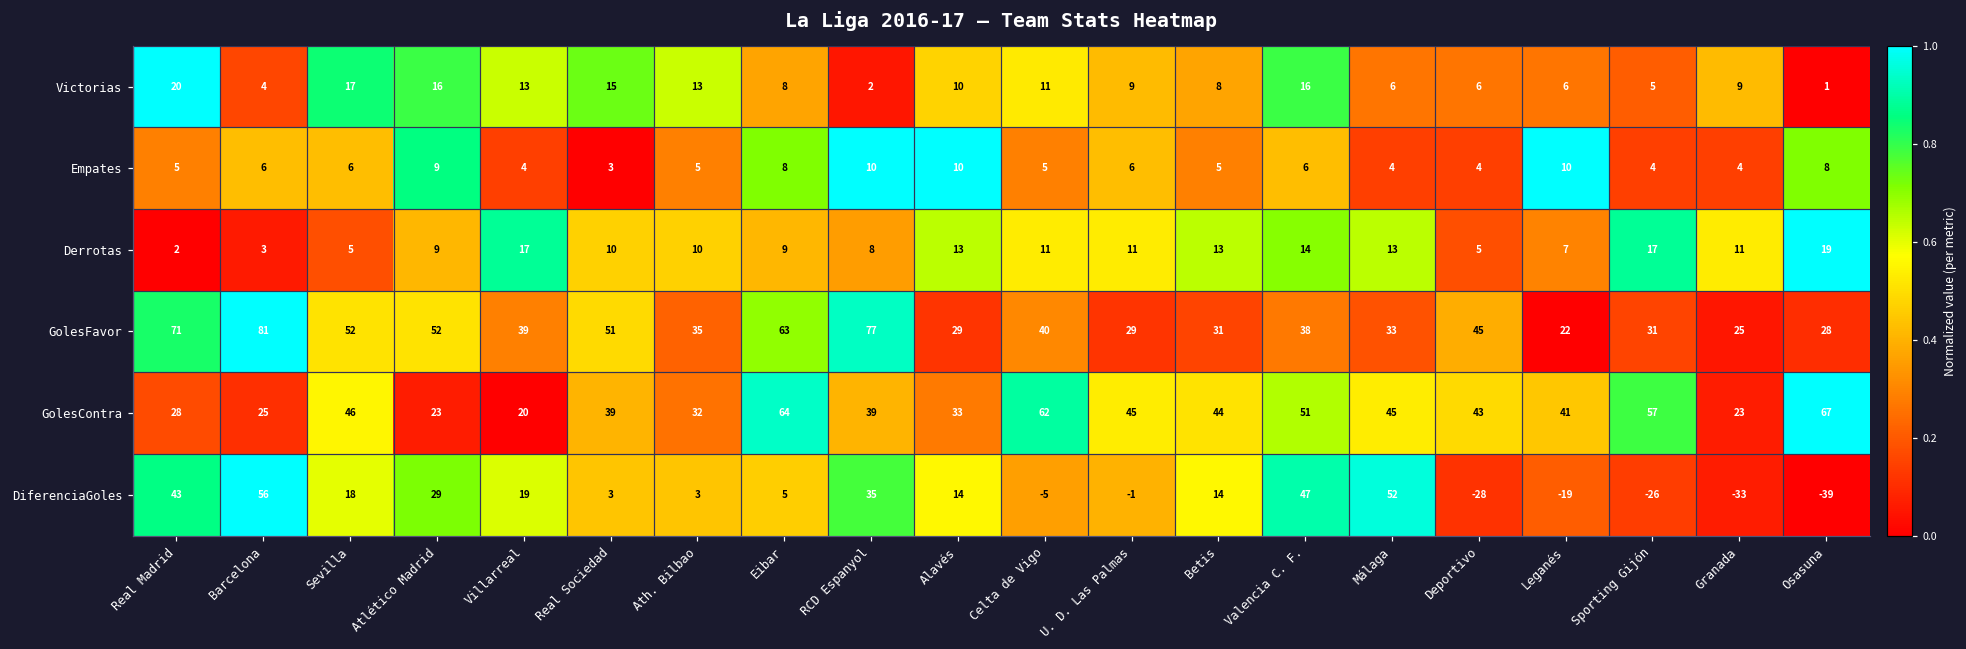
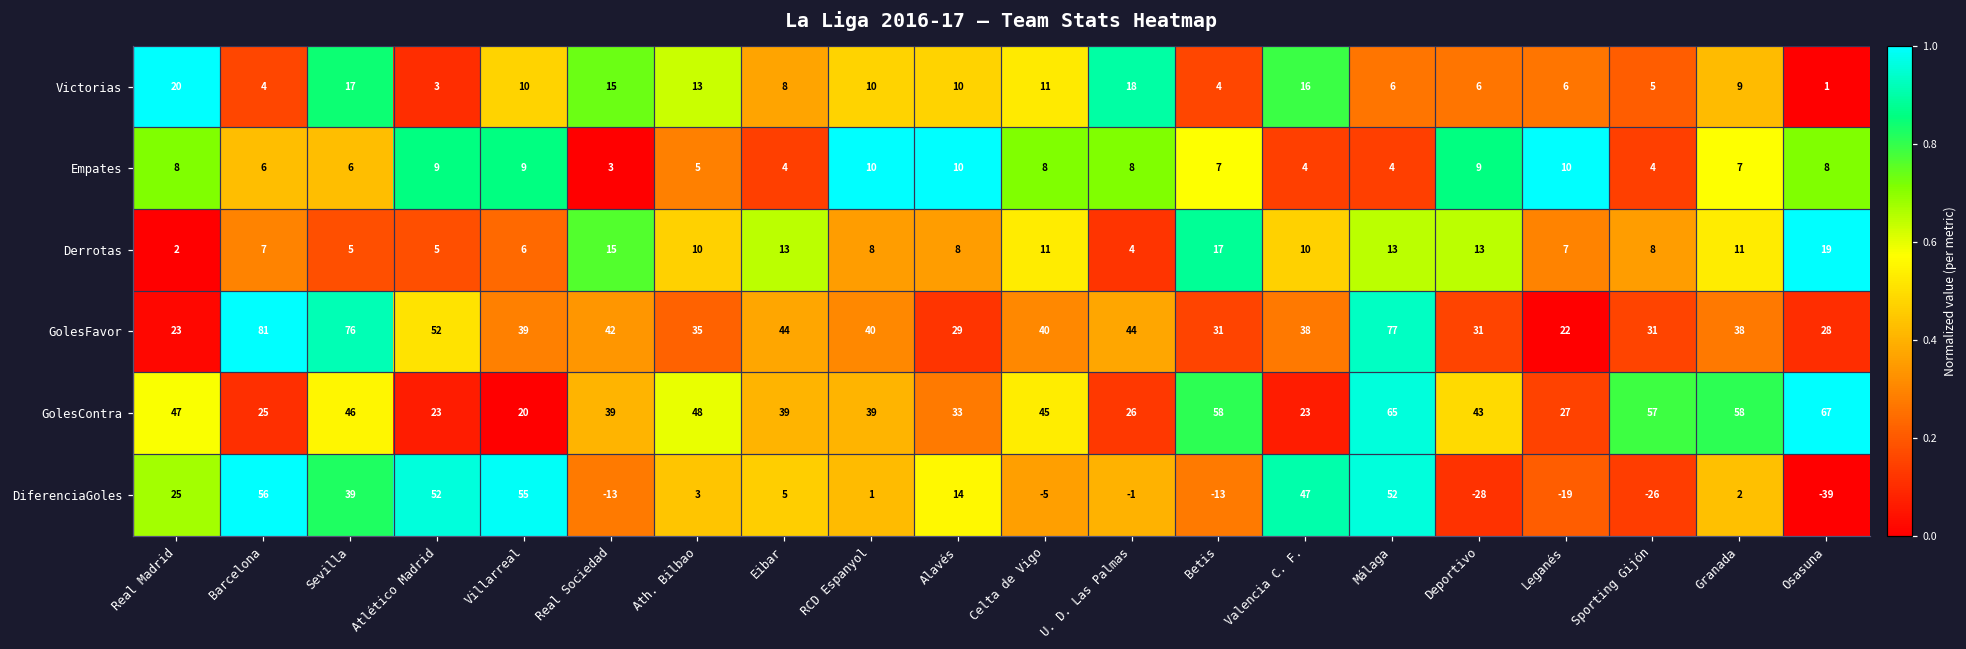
Victorias, Atlético Madrid: 16 -> 3
Victorias, Villarreal: 13 -> 10
Victorias, RCD Espanyol: 2 -> 10
Victorias, U. D. Las Palmas: 9 -> 18
Victorias, Betis: 8 -> 4
Empates, Real Madrid: 5 -> 8
Empates, Villarreal: 4 -> 9
Empates, Eibar: 8 -> 4
Empates, Celta de Vigo: 5 -> 8
Empates, U. D. Las Palmas: 6 -> 8
Empates, Betis: 5 -> 7
Empates, Valencia C. F.: 6 -> 4
Empates, Deportivo: 4 -> 9
Empates, Granada: 4 -> 7
Derrotas, Barcelona: 3 -> 7
Derrotas, Atlético Madrid: 9 -> 5
Derrotas, Villarreal: 17 -> 6
Derrotas, Real Sociedad: 10 -> 15
Derrotas, Eibar: 9 -> 13
Derrotas, Alavés: 13 -> 8
Derrotas, U. D. Las Palmas: 11 -> 4
Derrotas, Betis: 13 -> 17
Derrotas, Valencia C. F.: 14 -> 10
Derrotas, Deportivo: 5 -> 13
Derrotas, Sporting Gijón: 17 -> 8
GolesFavor, Real Madrid: 71 -> 23
GolesFavor, Sevilla: 52 -> 76
GolesFavor, Real Sociedad: 51 -> 42
GolesFavor, Eibar: 63 -> 44
GolesFavor, RCD Espanyol: 77 -> 40
GolesFavor, U. D. Las Palmas: 29 -> 44
GolesFavor, Málaga: 33 -> 77
GolesFavor, Deportivo: 45 -> 31
GolesFavor, Granada: 25 -> 38
GolesContra, Real Madrid: 28 -> 47
GolesContra, Ath. Bilbao: 32 -> 48
GolesContra, Eibar: 64 -> 39
GolesContra, Celta de Vigo: 62 -> 45
GolesContra, U. D. Las Palmas: 45 -> 26
GolesContra, Betis: 44 -> 58
GolesContra, Valencia C. F.: 51 -> 23
GolesContra, Málaga: 45 -> 65
GolesContra, Leganés: 41 -> 27
GolesContra, Granada: 23 -> 58
DiferenciaGoles, Real Madrid: 43 -> 25
DiferenciaGoles, Sevilla: 18 -> 39
DiferenciaGoles, Atlético Madrid: 29 -> 52
DiferenciaGoles, Villarreal: 19 -> 55
DiferenciaGoles, Real Sociedad: 3 -> -13
DiferenciaGoles, RCD Espanyol: 35 -> 1
DiferenciaGoles, Betis: 14 -> -13
DiferenciaGoles, Granada: -33 -> 2
